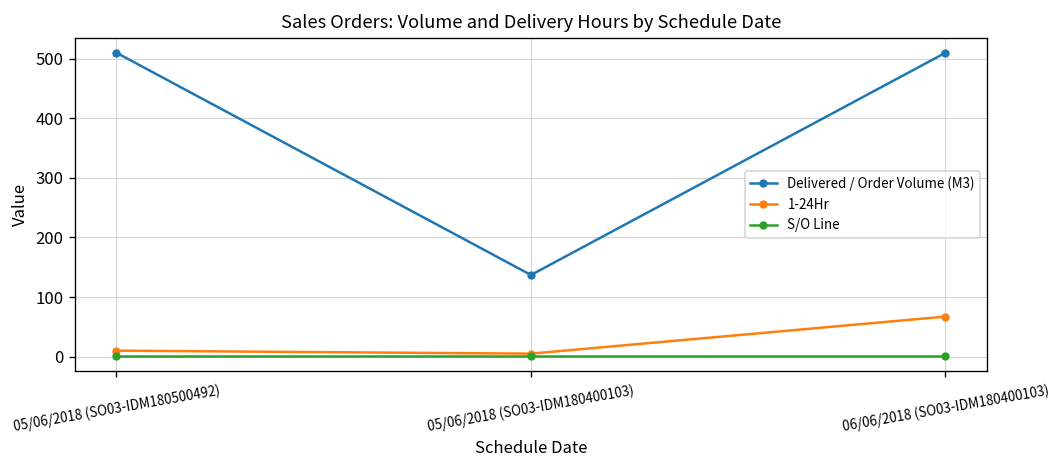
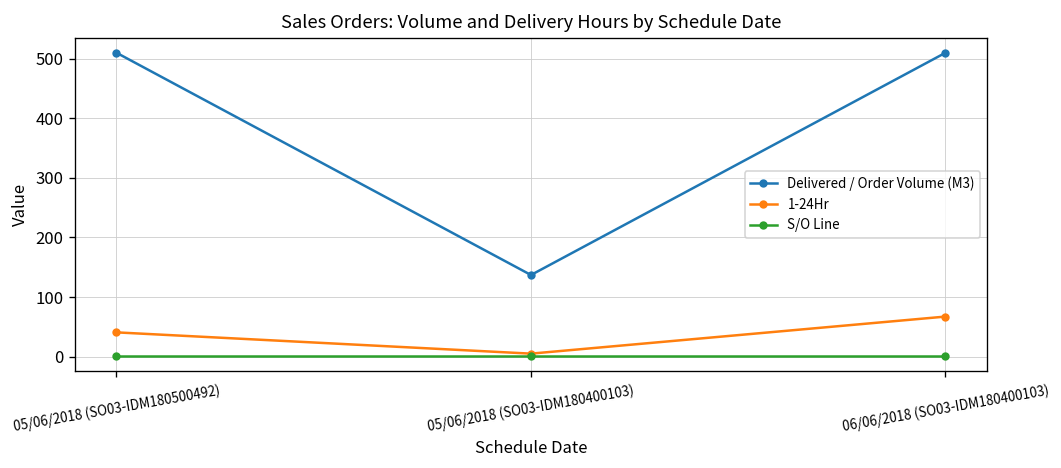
1-24Hr, 05/06/2018 (SO03-IDM180500492): 10 -> 40
